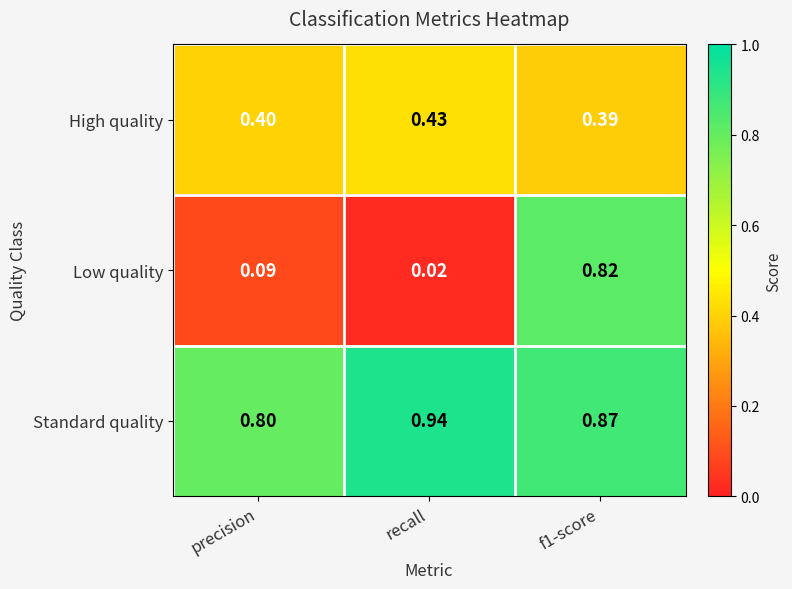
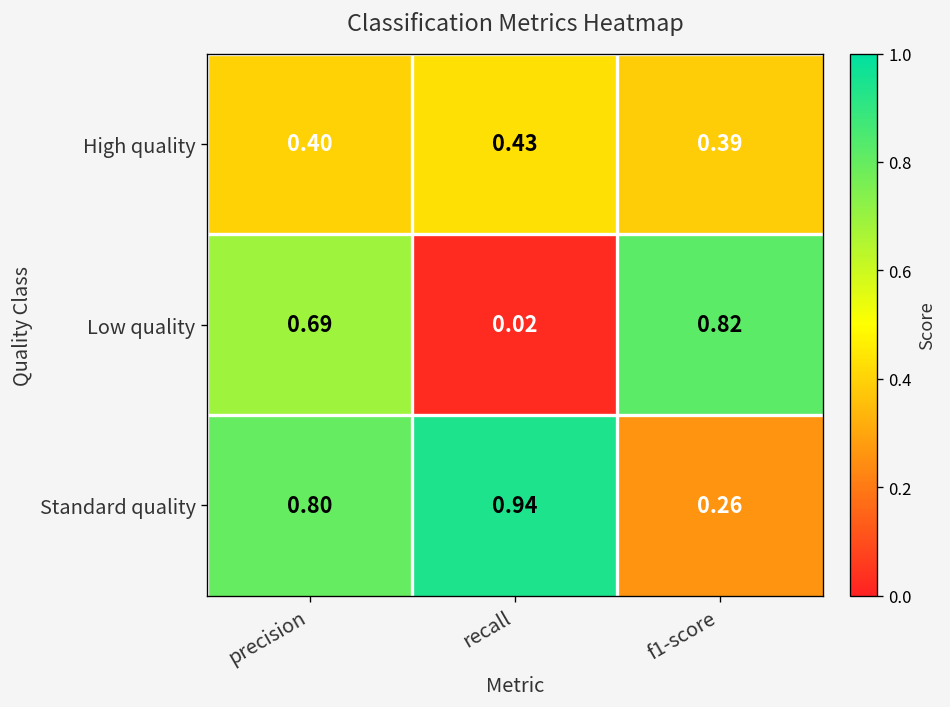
Low quality, precision: 0.09 -> 0.69
Standard quality, f1-score: 0.87 -> 0.26
